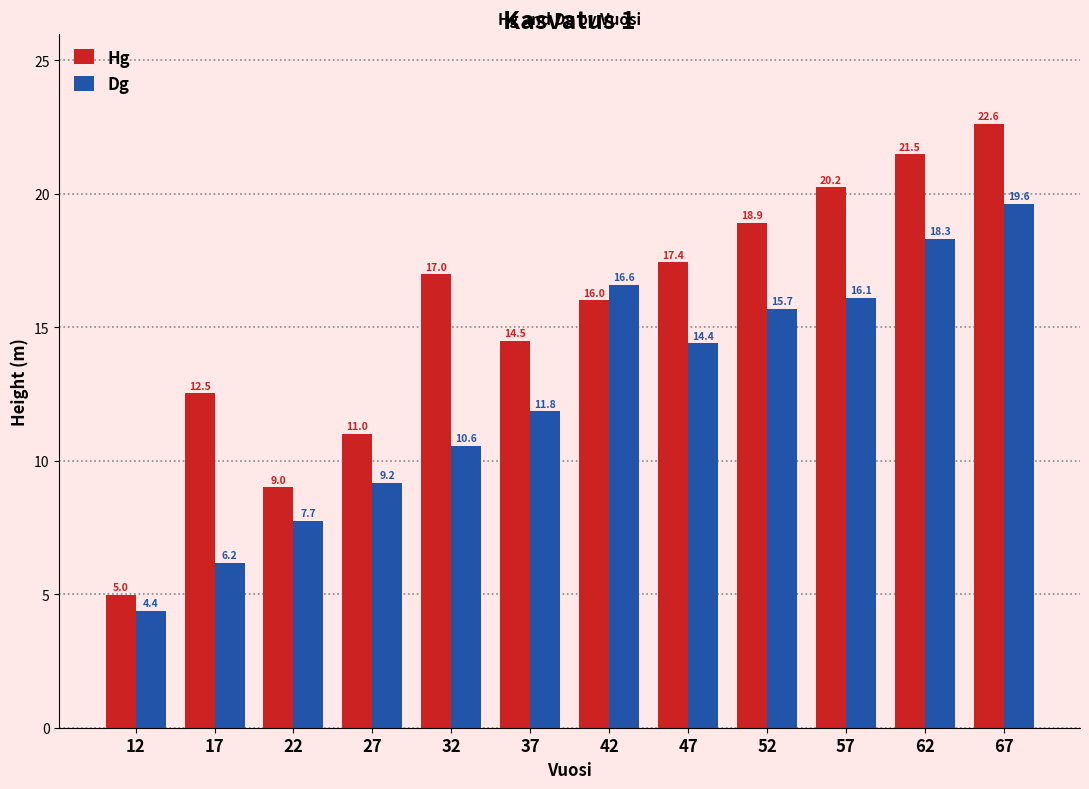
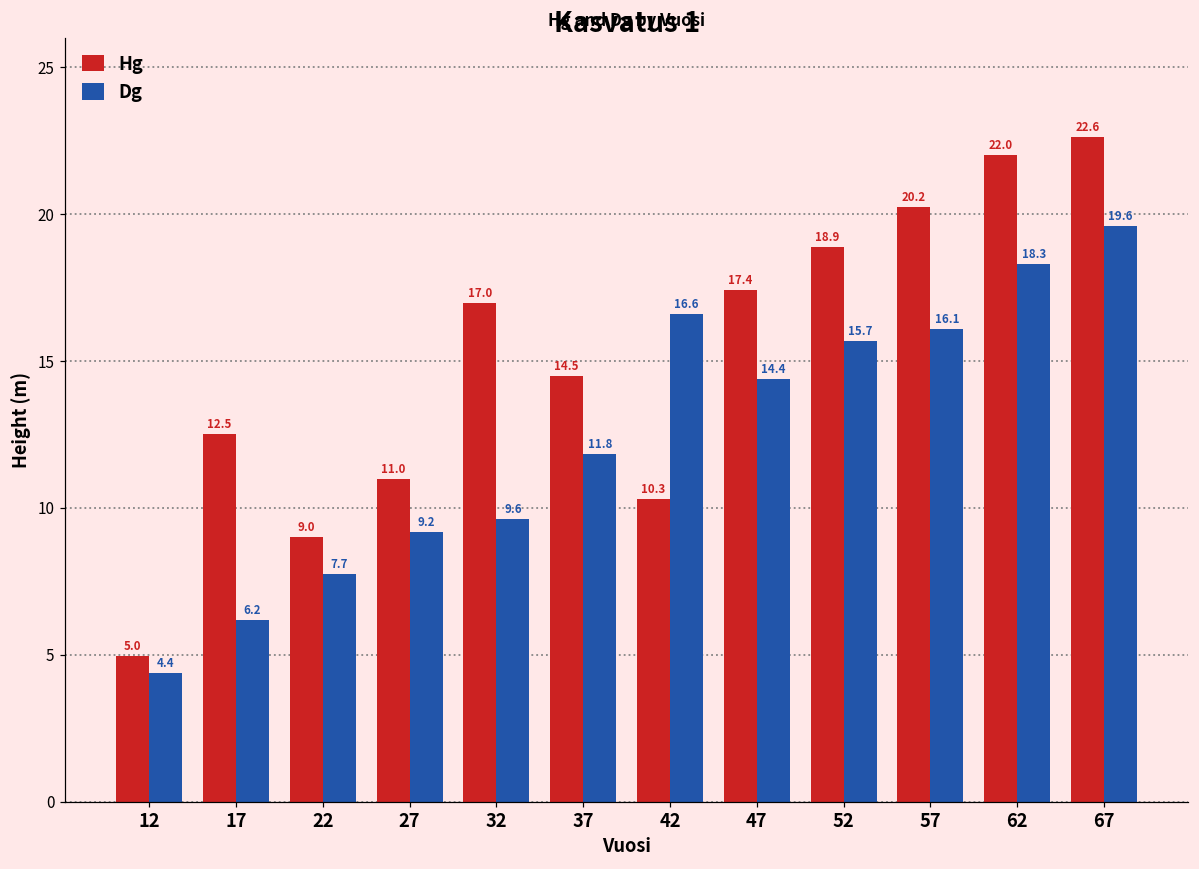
Dg, 32: 10.6 -> 9.6
Hg, 42: 16.0 -> 10.3
Hg, 62: 21.5 -> 22.0
